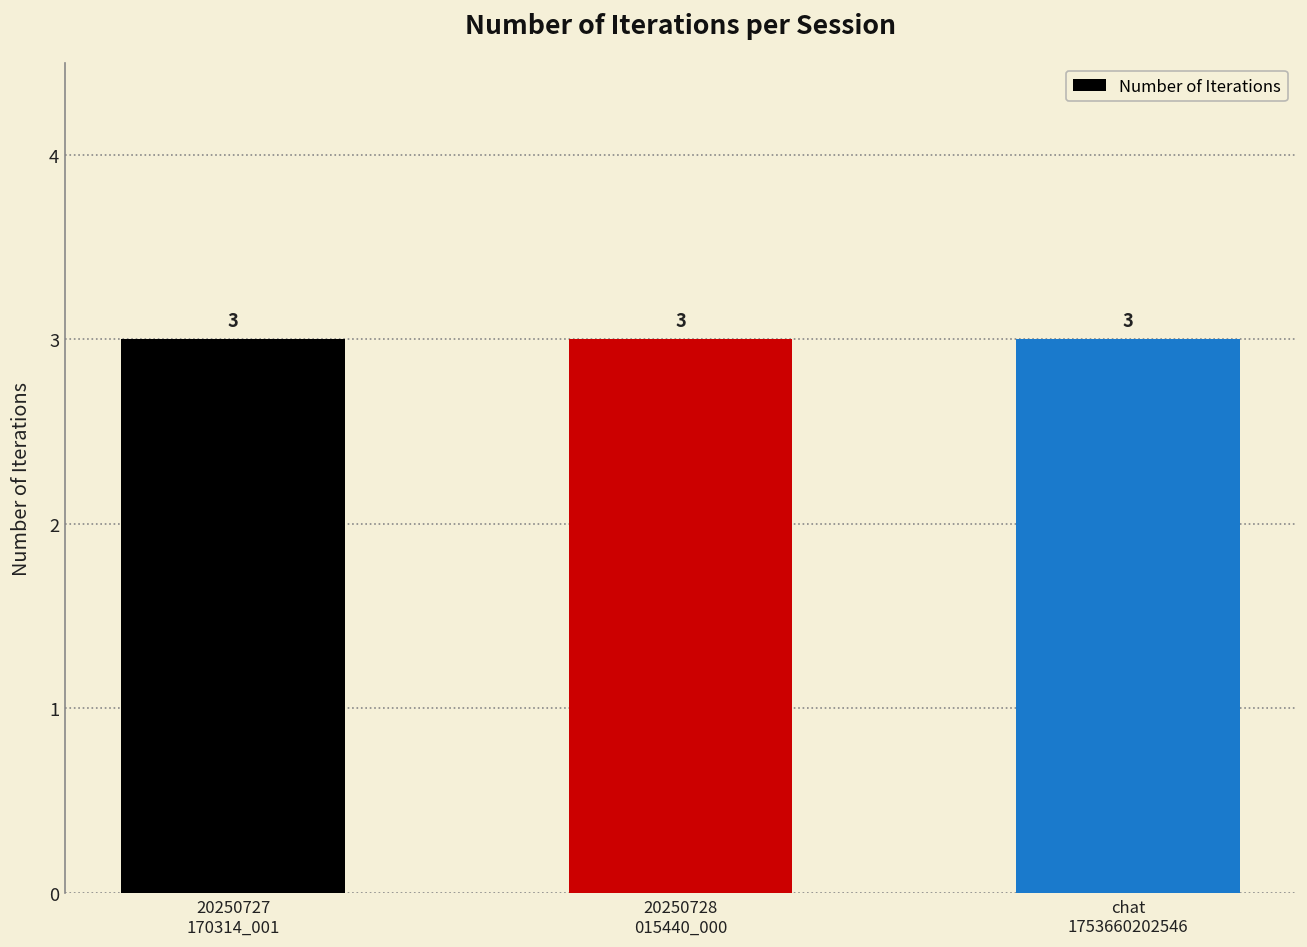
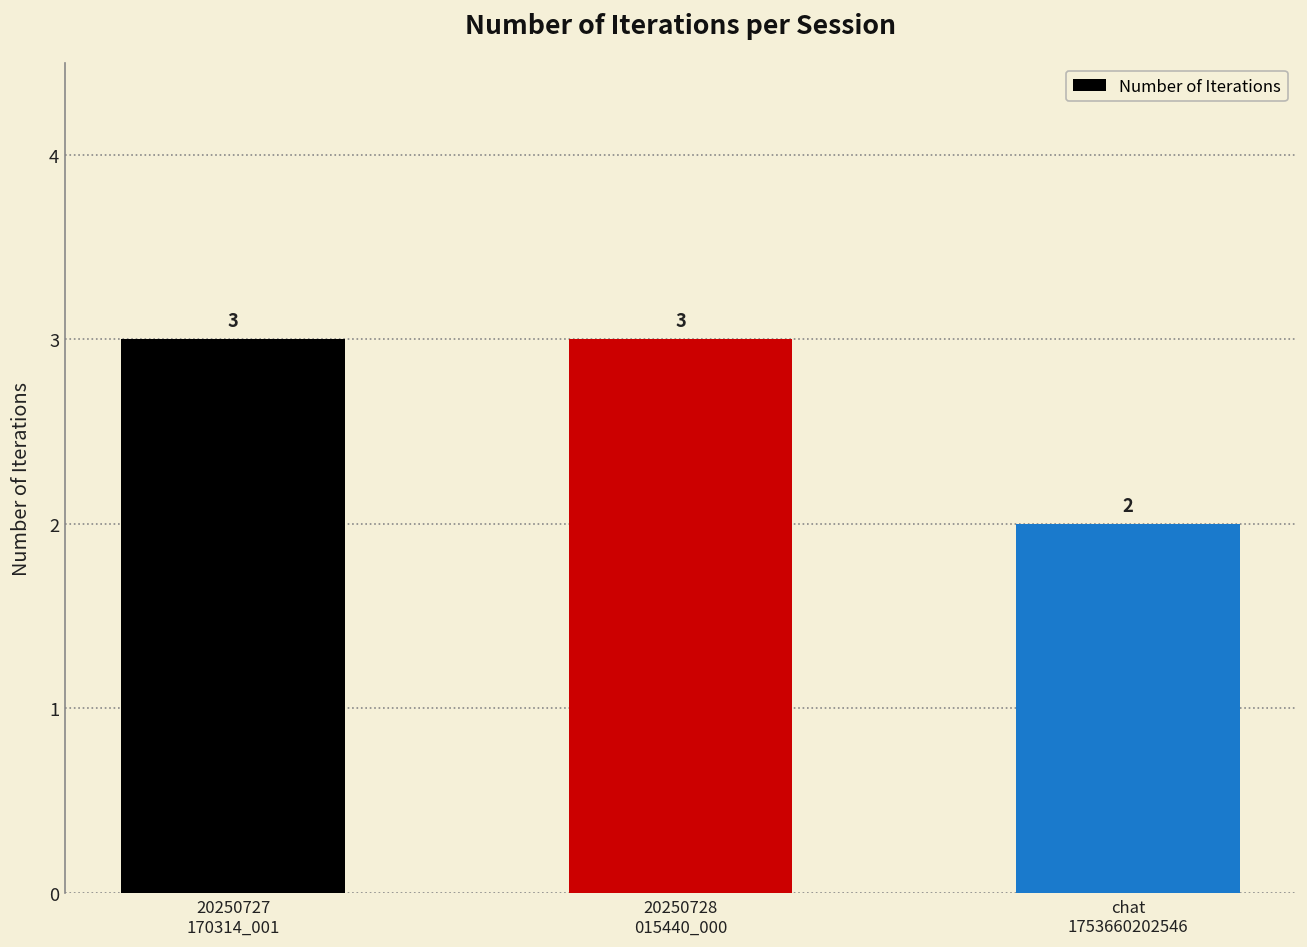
chat 1753660202546: 3 -> 2
